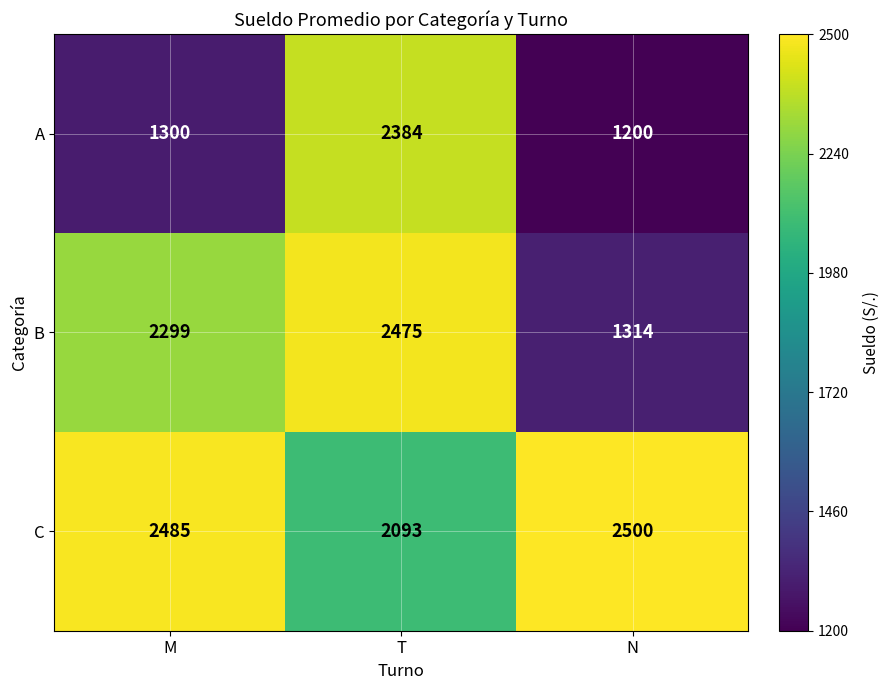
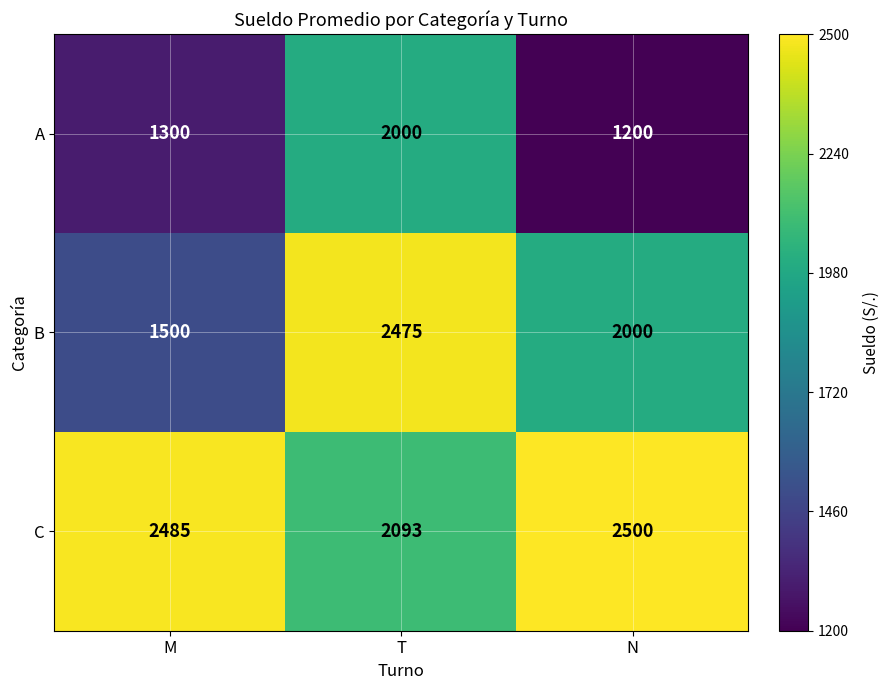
A, T: 2384 -> 2000
B, M: 2299 -> 1500
B, N: 1314 -> 2000
